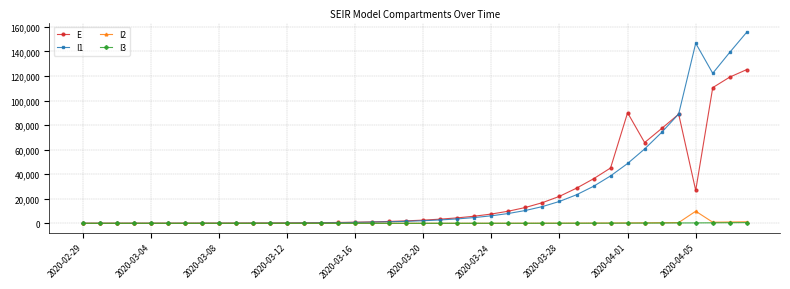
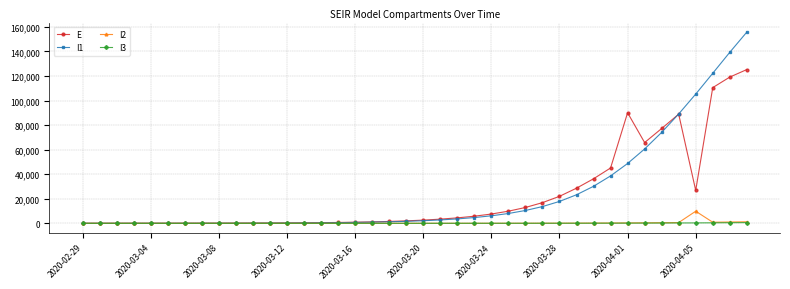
I1, 2020-04-05: 147,000 -> 105,000
